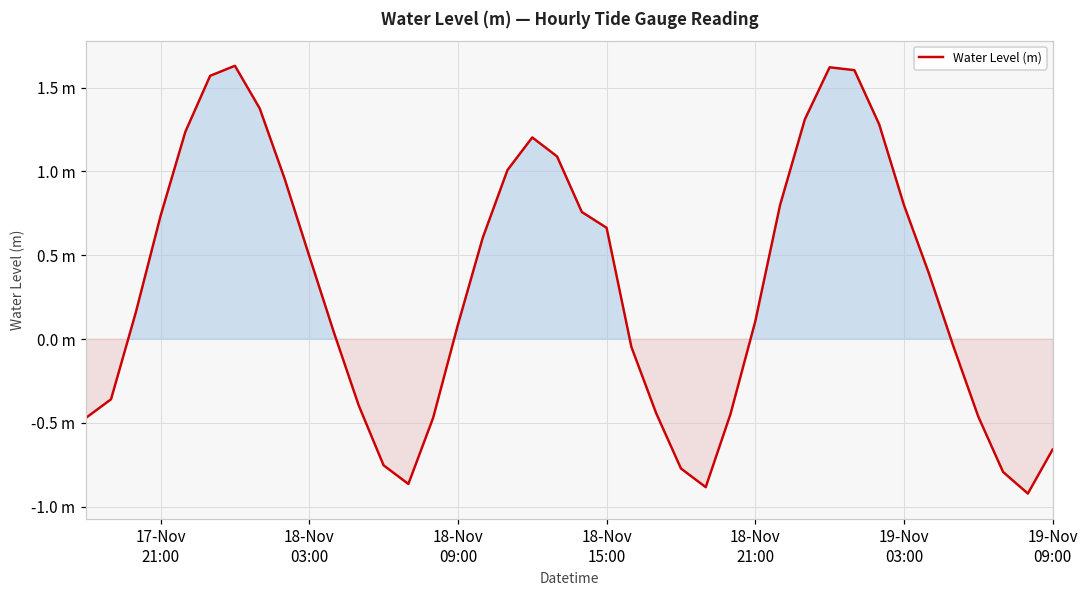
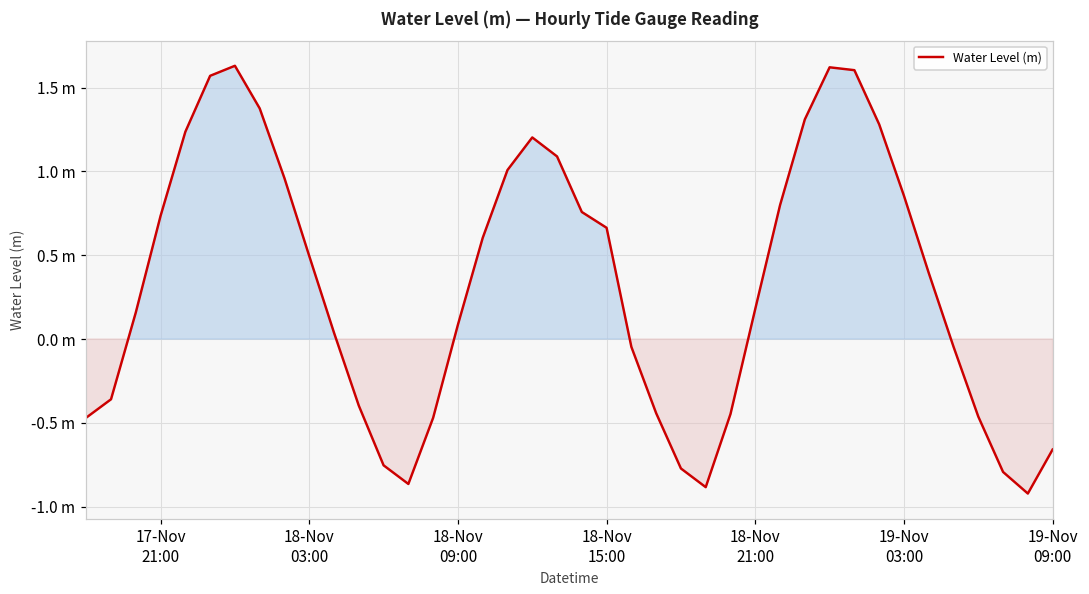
18-Nov 21:00: 0.11 m -> 0.18 m
19-Nov 03:00: 0.80 m -> 0.86 m
